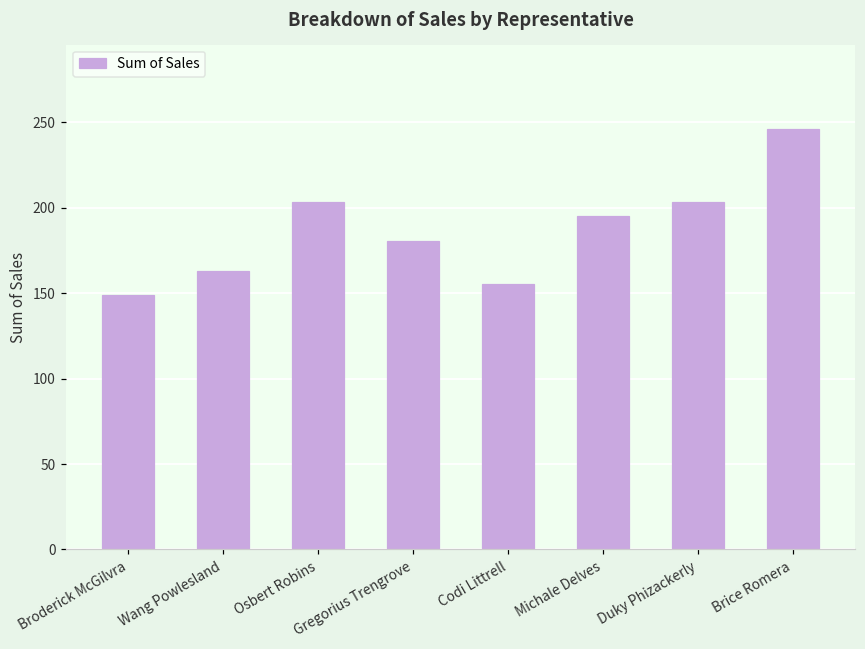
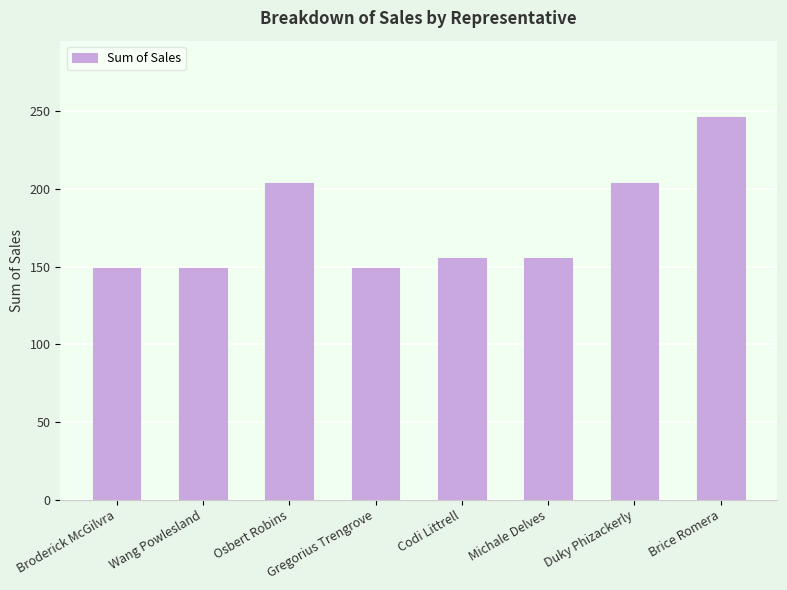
Wang Powlesland: 163 -> 149
Gregorius Trengrove: 180 -> 149
Michale Delves: 195 -> 155
